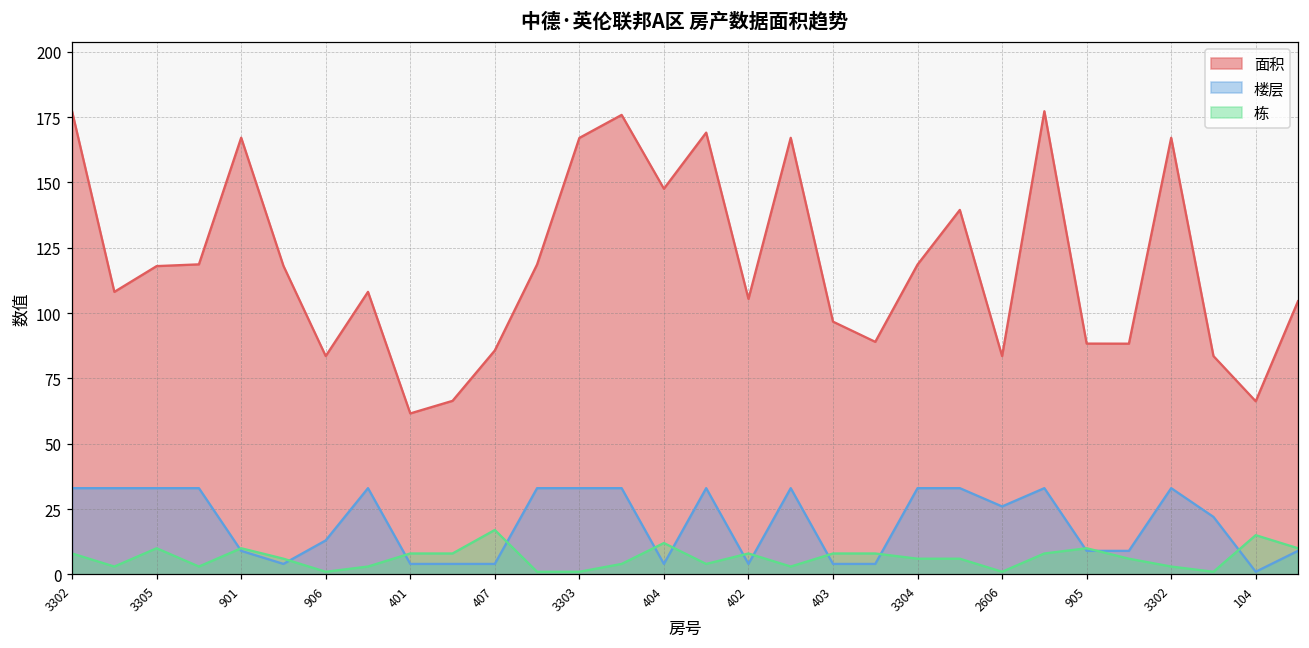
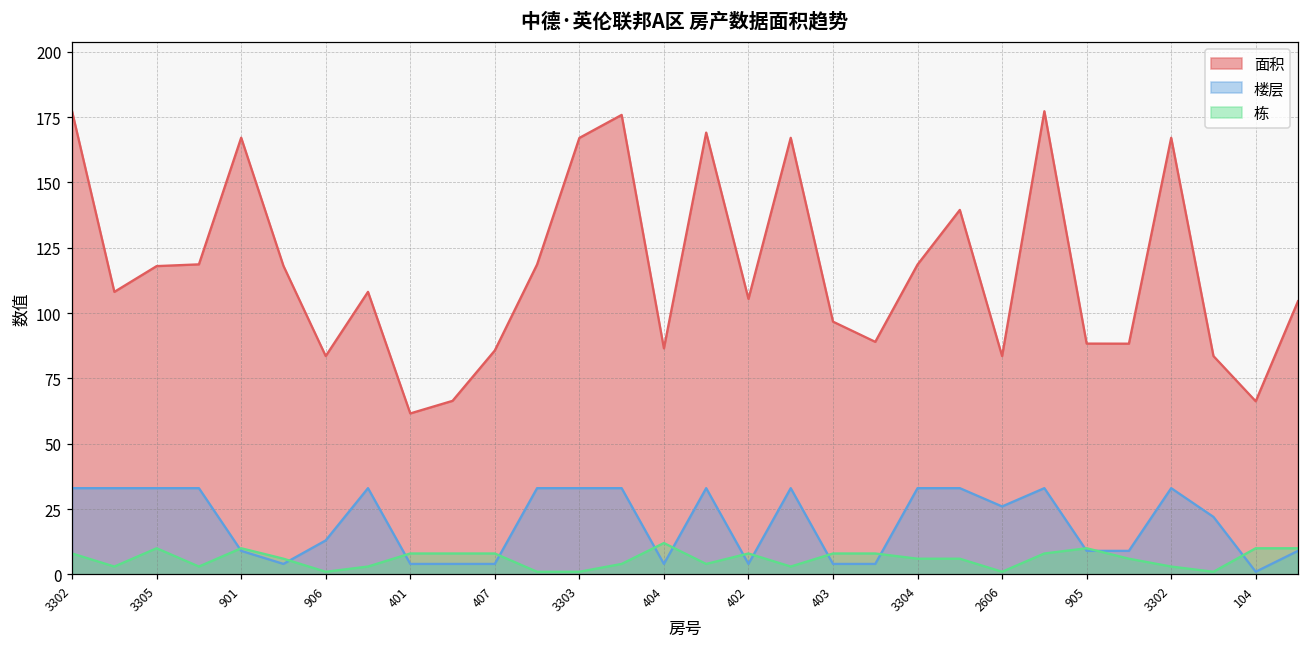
栋, 407: 17 -> 8
面积, 404: 148 -> 87
栋, 104: 15 -> 10
